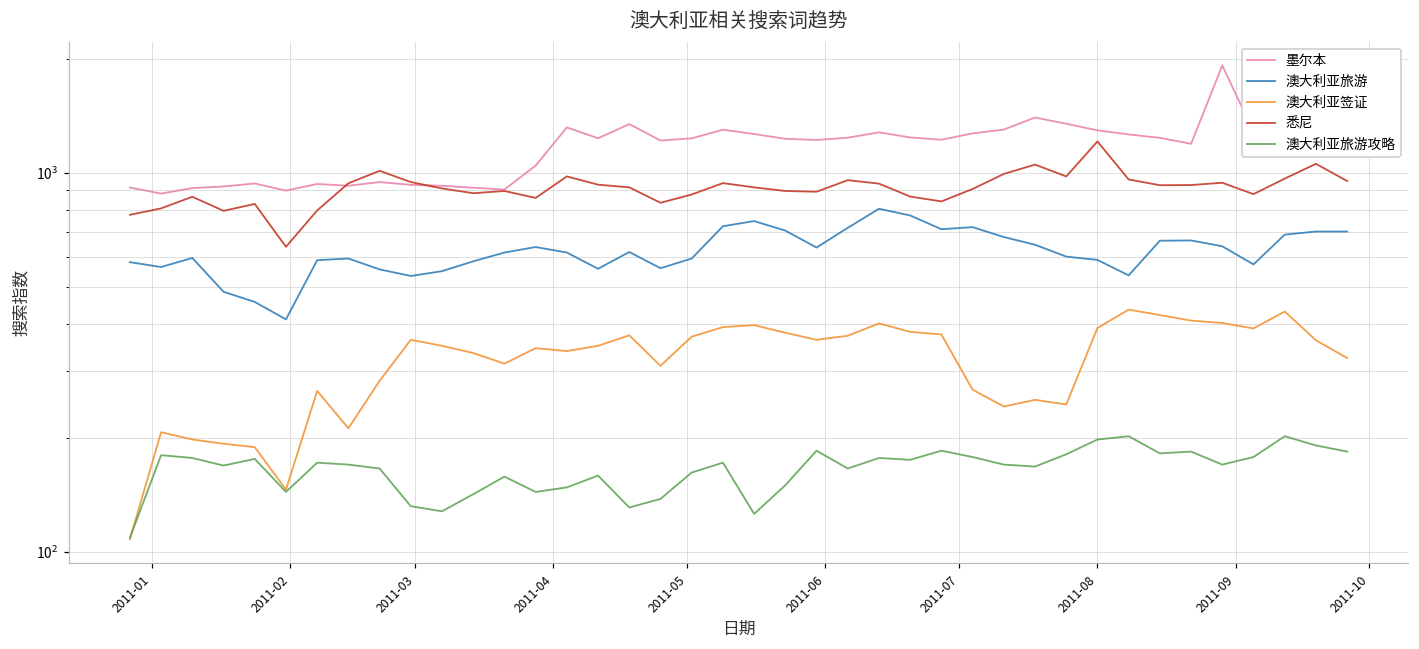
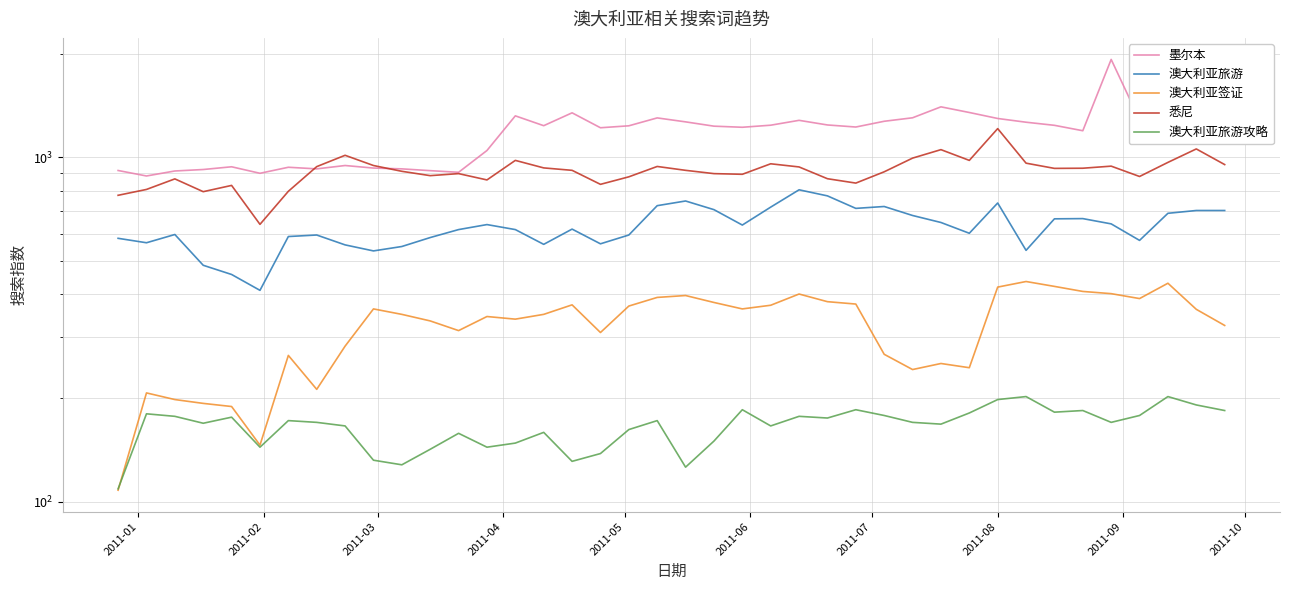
澳大利亚旅游, 2011-08: 590 -> 740
澳大利亚签证, 2011-08: 390 -> 420
